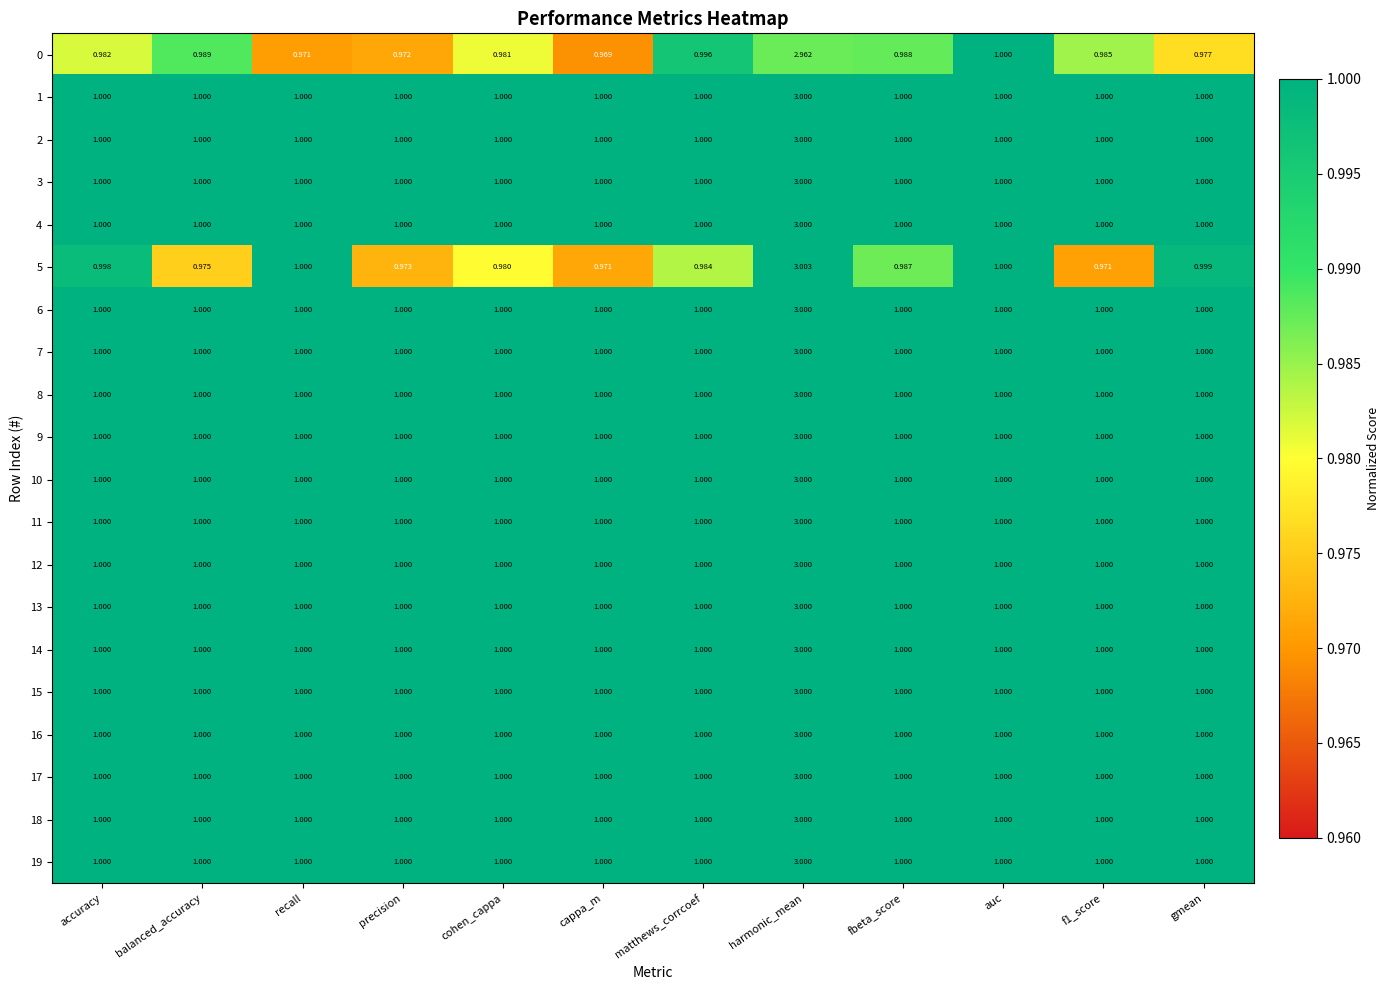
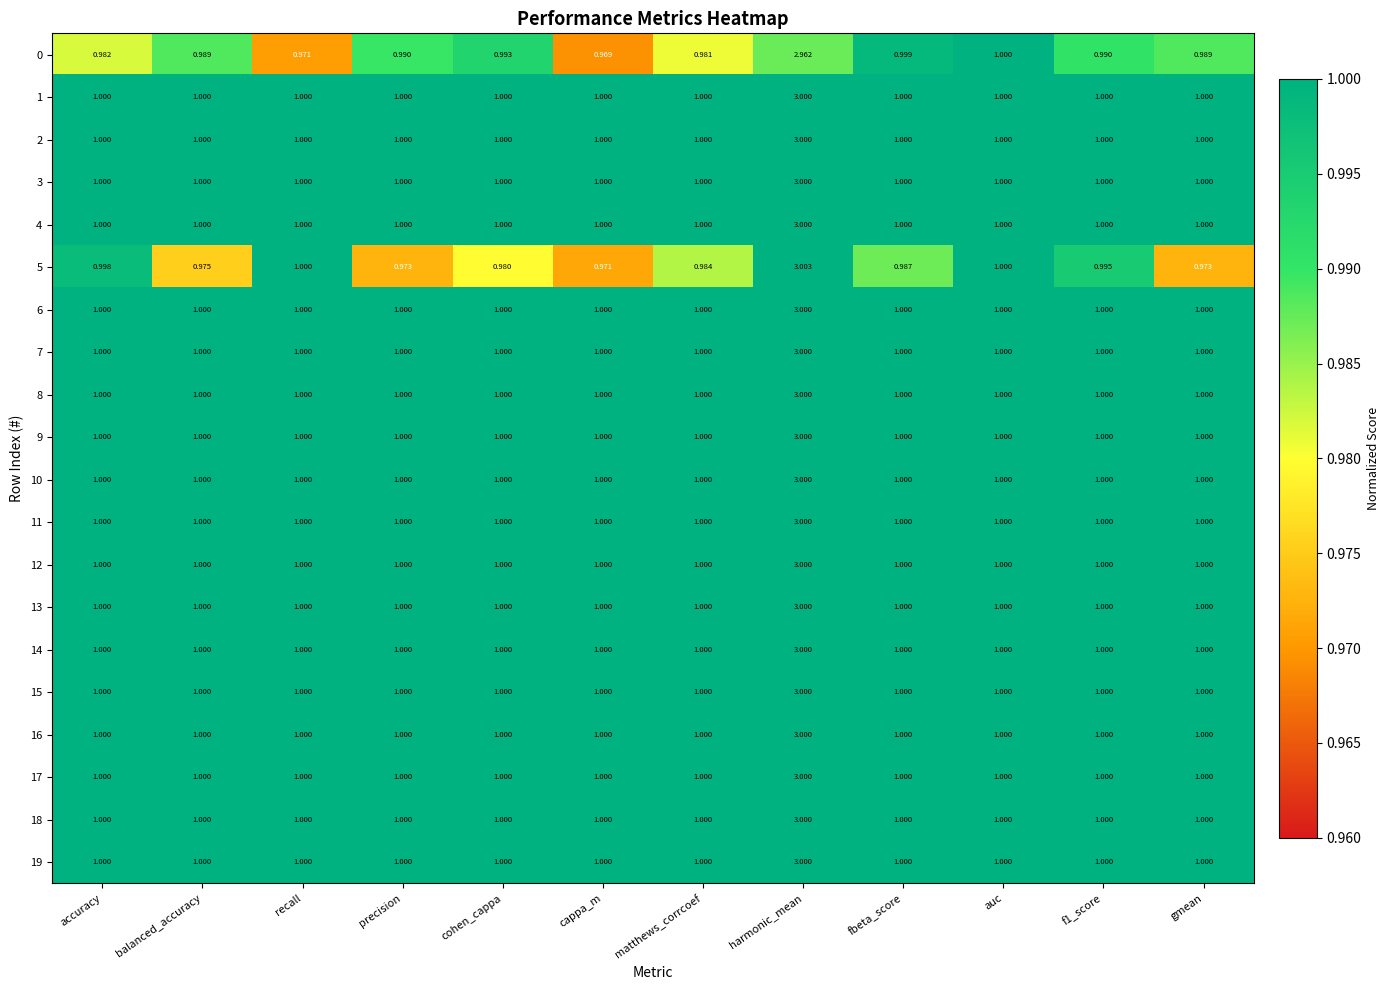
0, precision: 0.972 -> 0.990
0, cohen_cappa: 0.981 -> 0.993
0, matthews_corrcoef: 0.996 -> 0.981
0, fbeta_score: 0.988 -> 0.999
0, f1_score: 0.985 -> 0.990
0, gmean: 0.977 -> 0.989
5, f1_score: 0.971 -> 0.995
5, gmean: 0.999 -> 0.973
